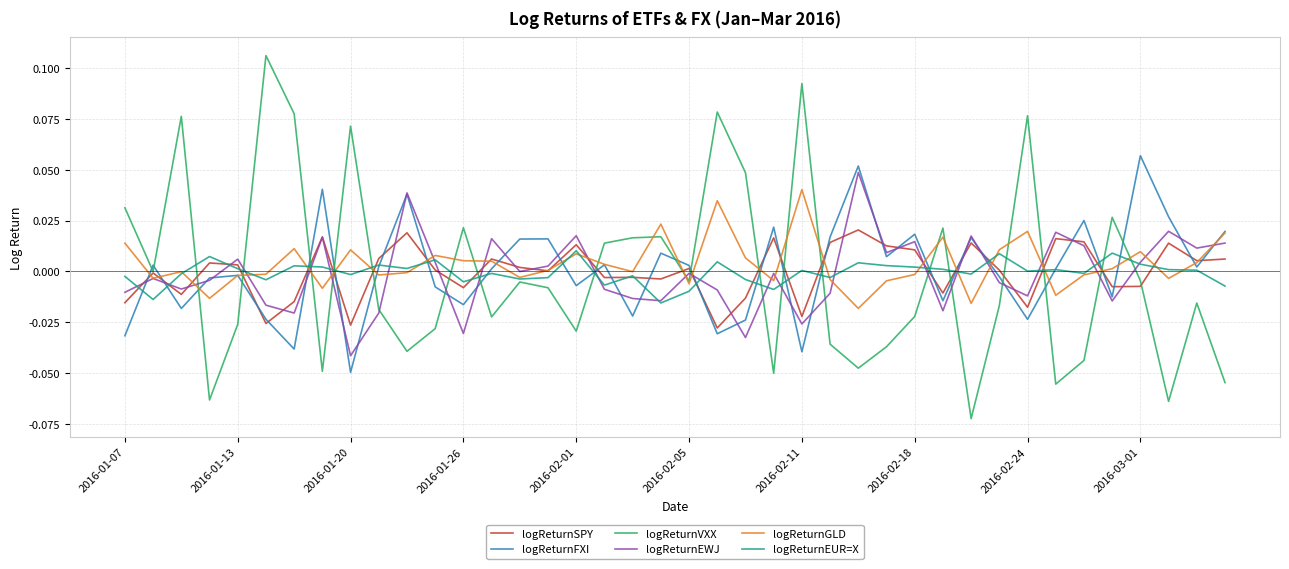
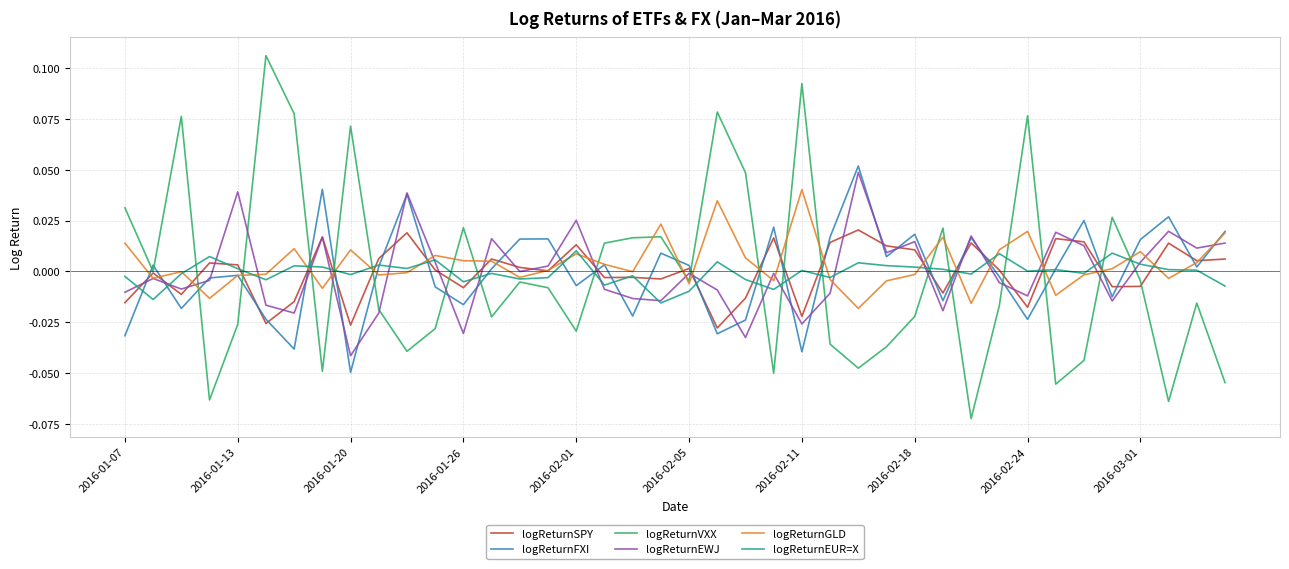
logReturnEWJ, 2016-01-13: 0.006 -> 0.039
logReturnEWJ, 2016-02-01: 0.018 -> 0.025
logReturnFXI, 2016-03-01: 0.057 -> 0.016
